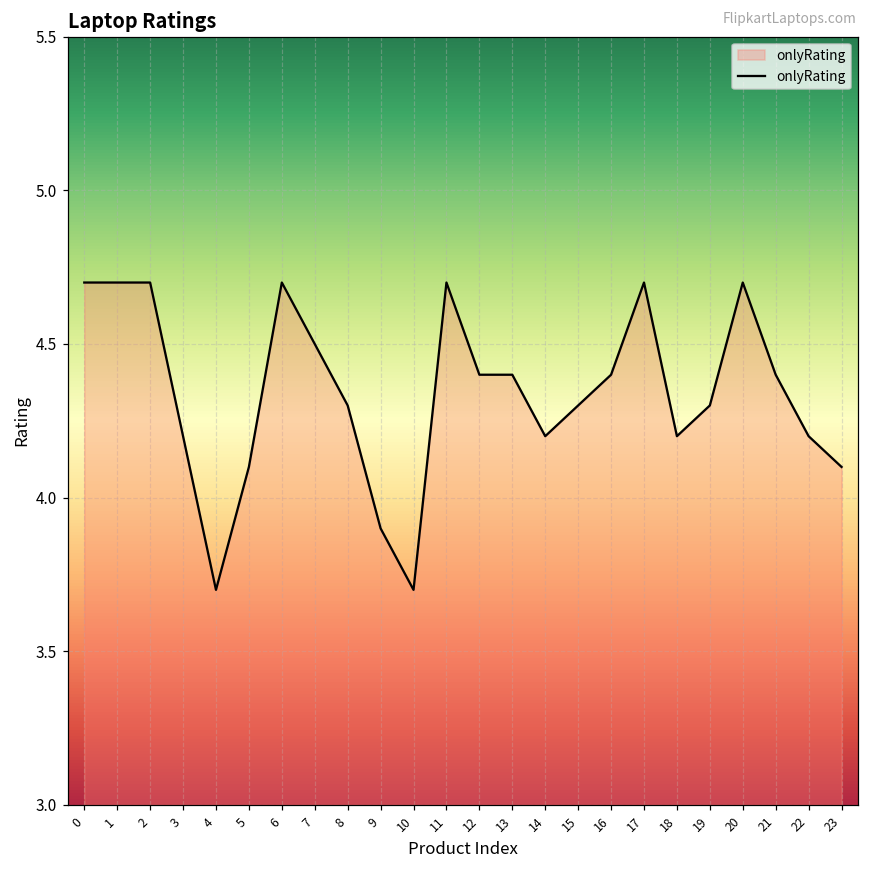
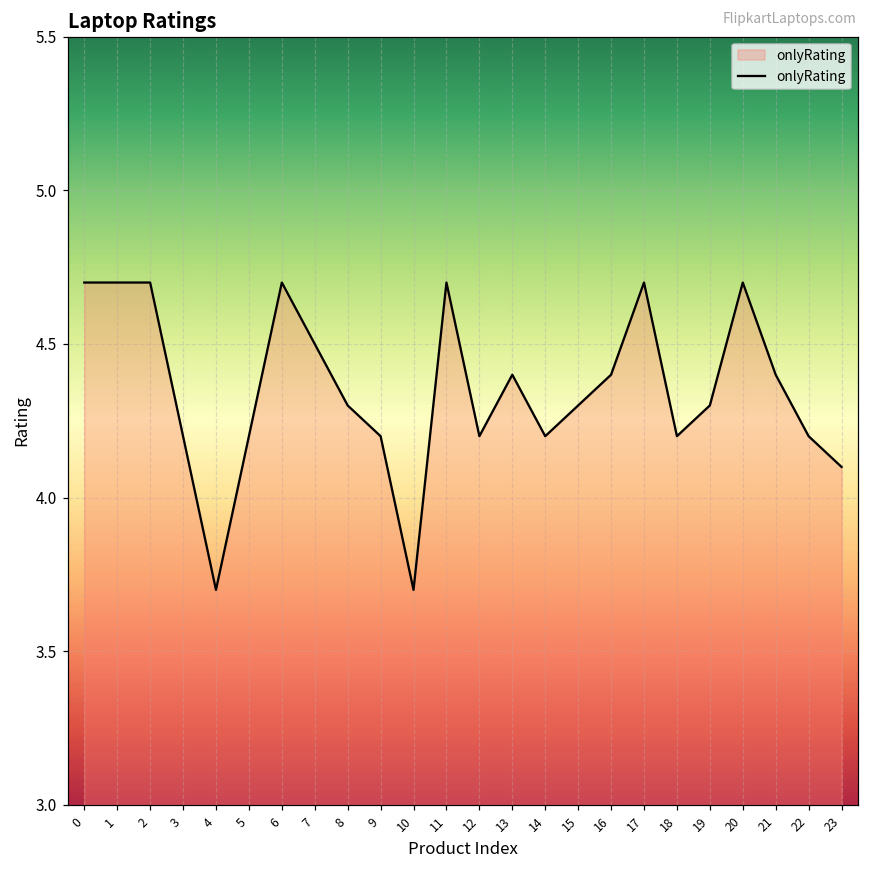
5: 4.1 -> 4.2
9: 3.9 -> 4.2
12: 4.4 -> 4.2
